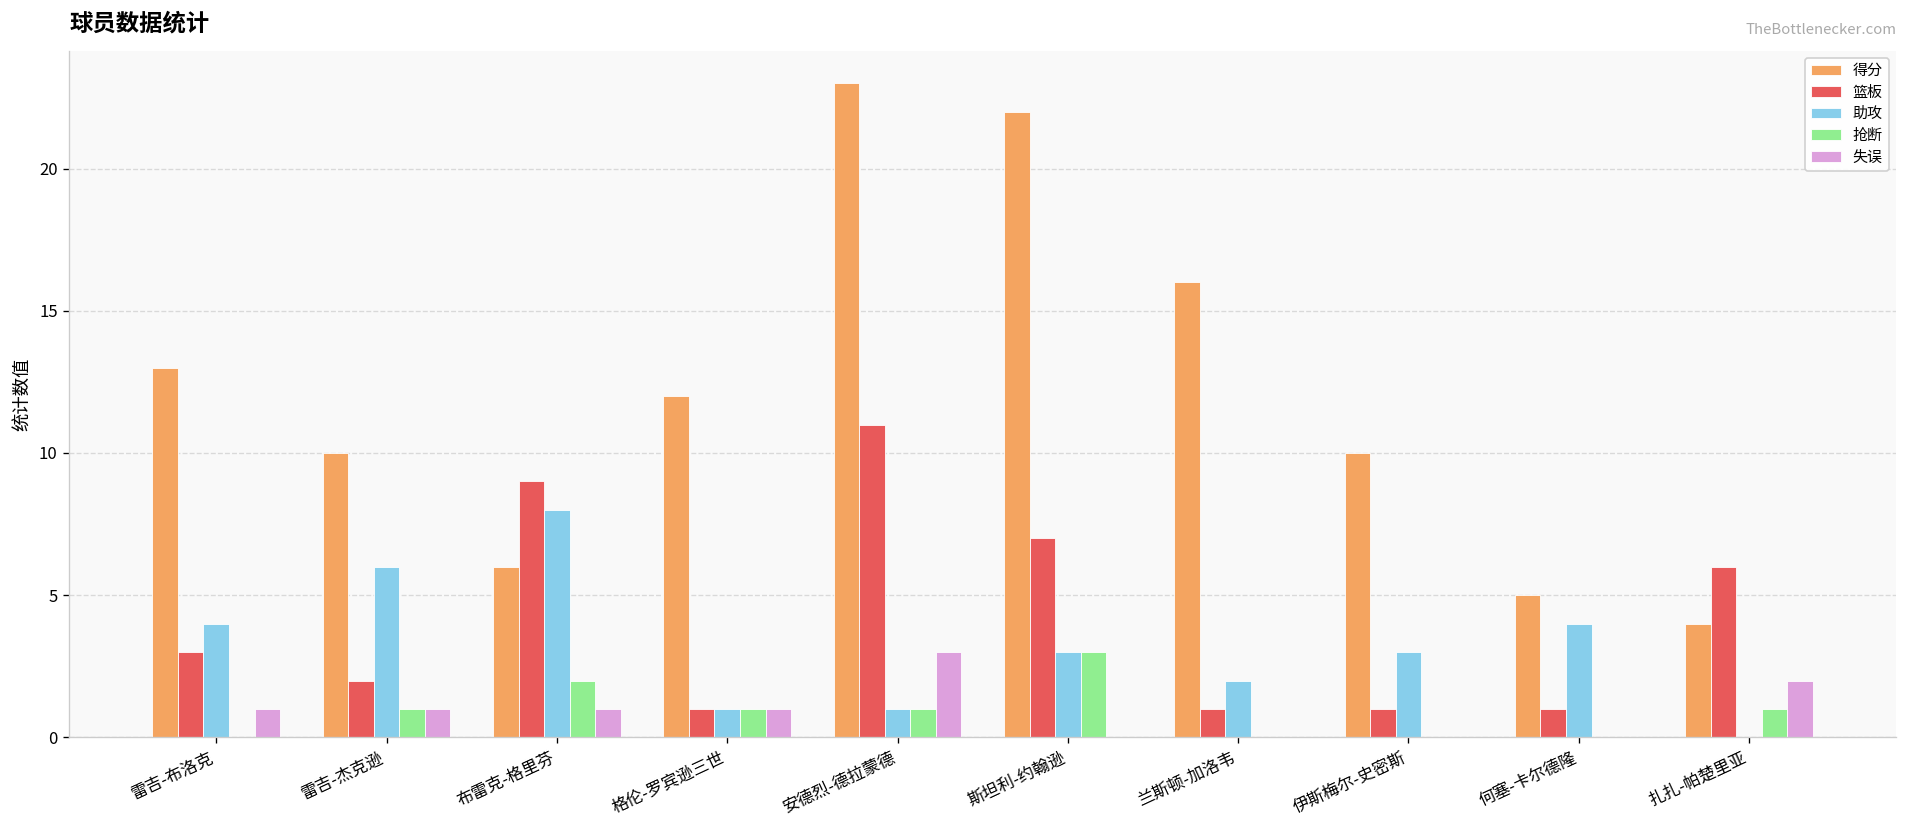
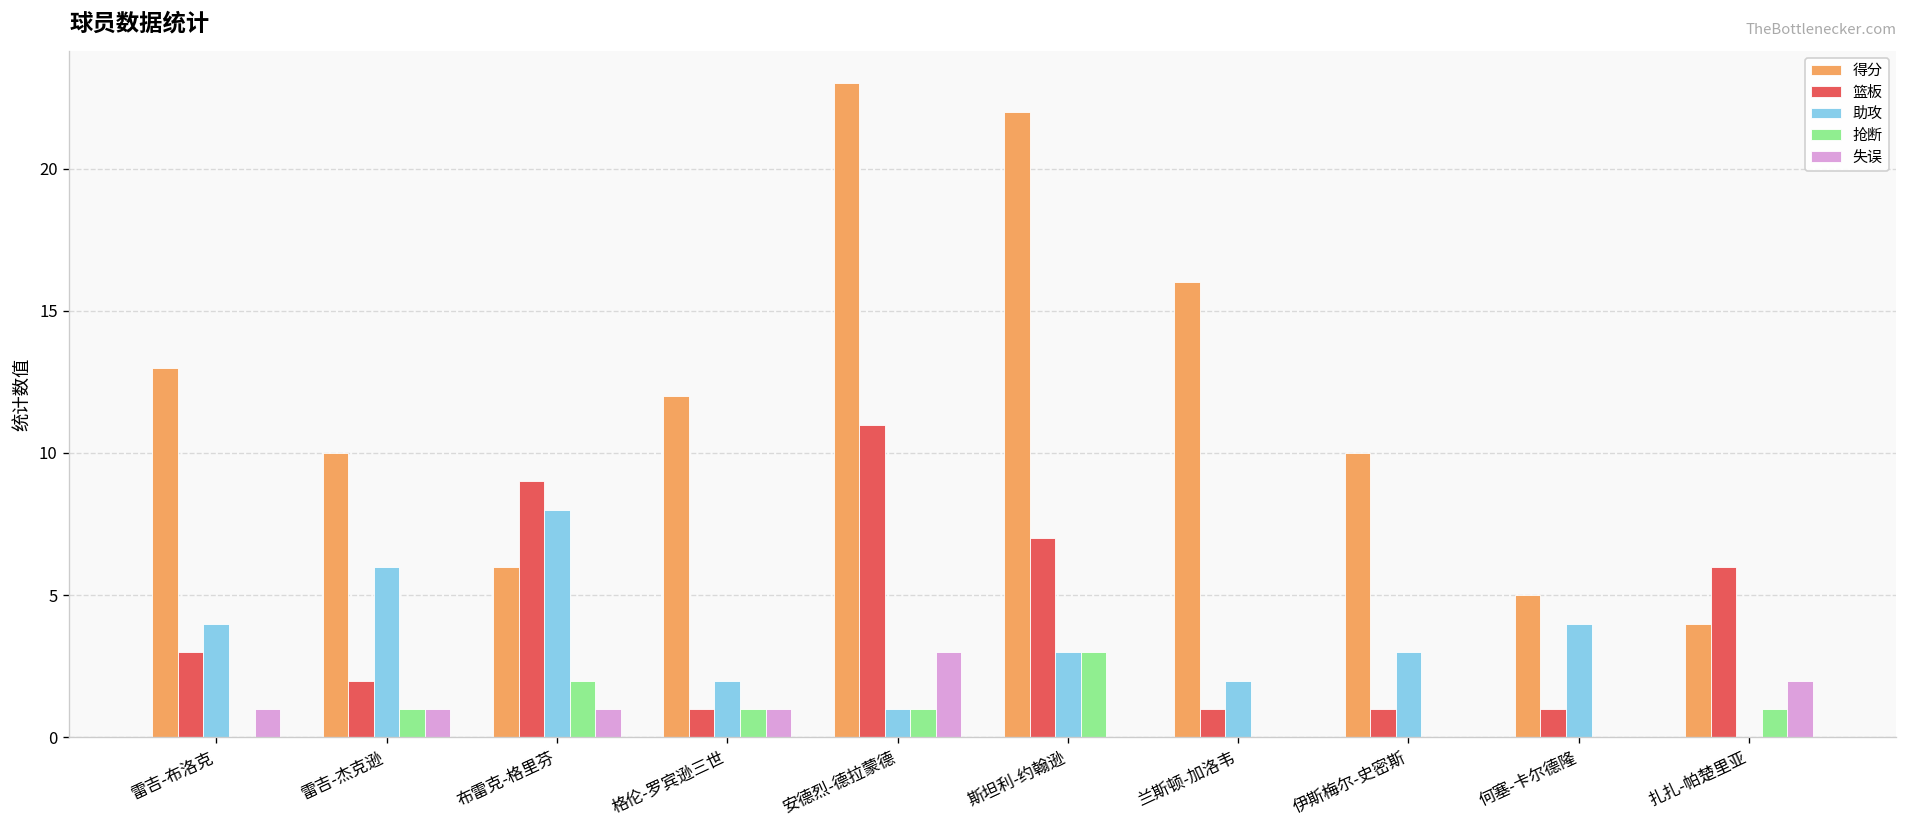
助攻, 格伦-罗宾逊三世: 1 -> 2
